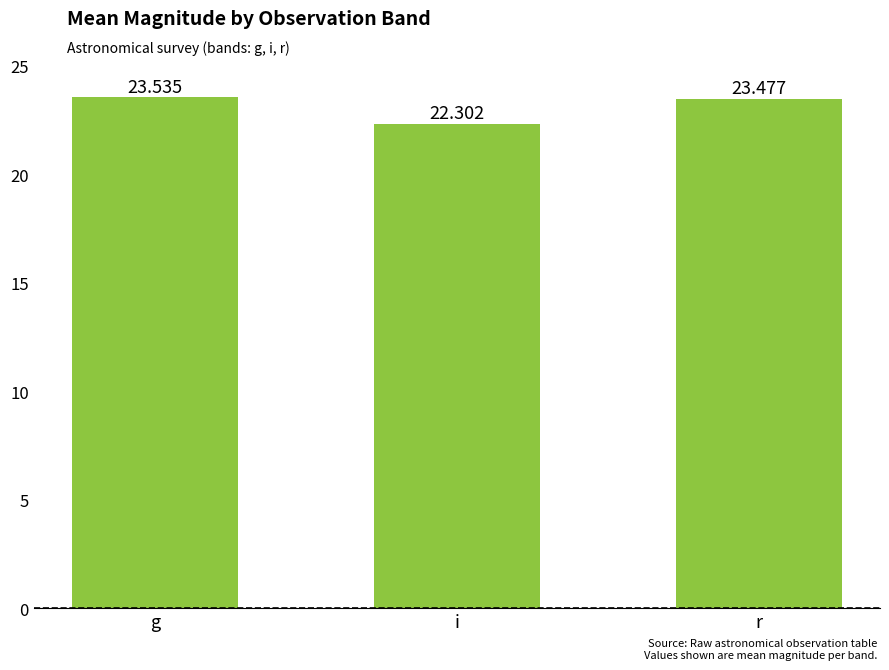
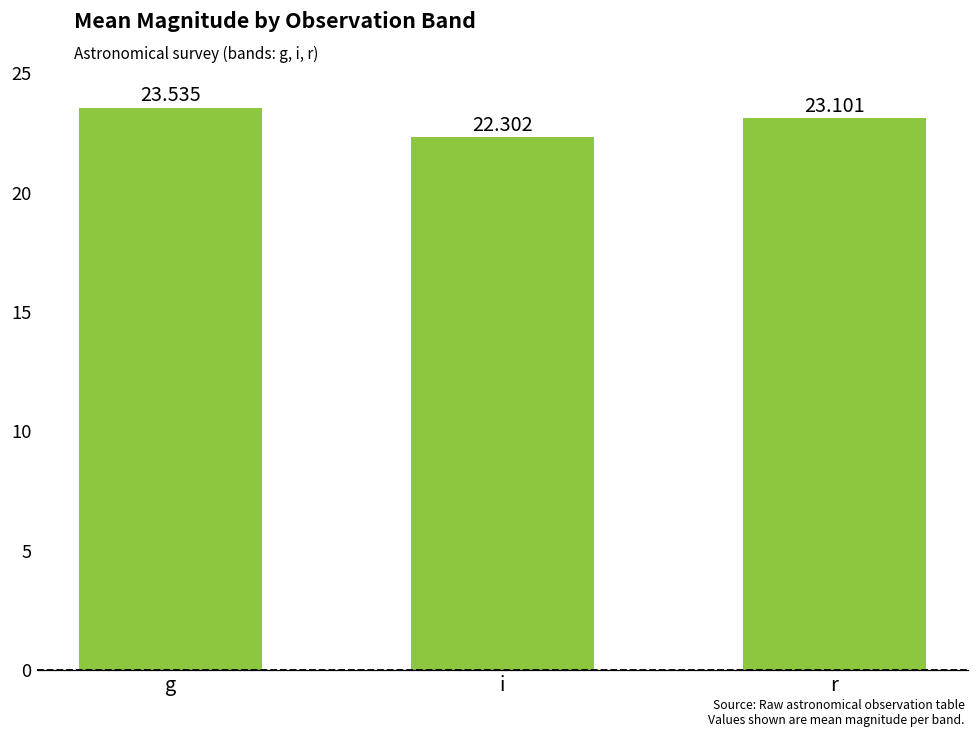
r: 23.477 -> 23.101
